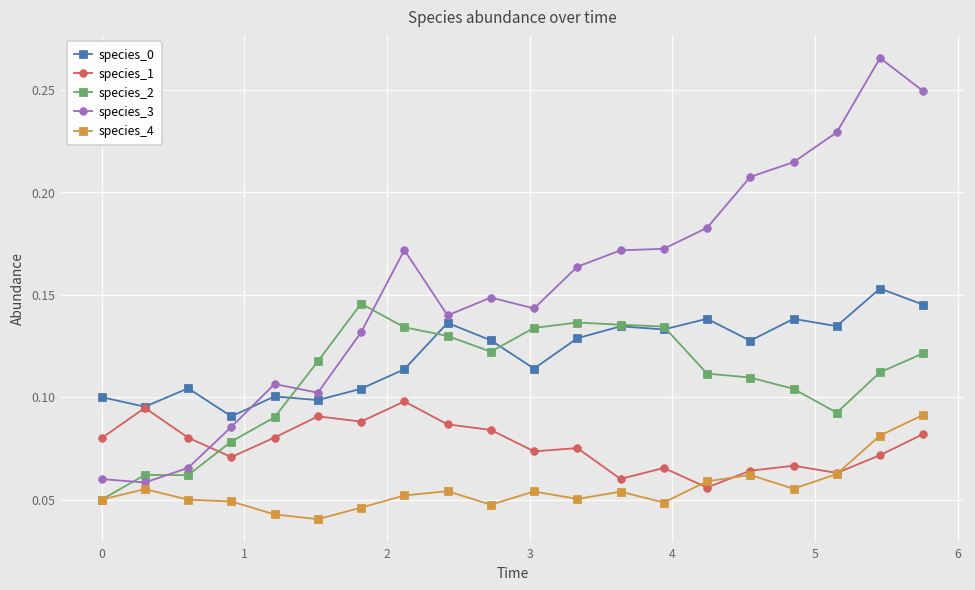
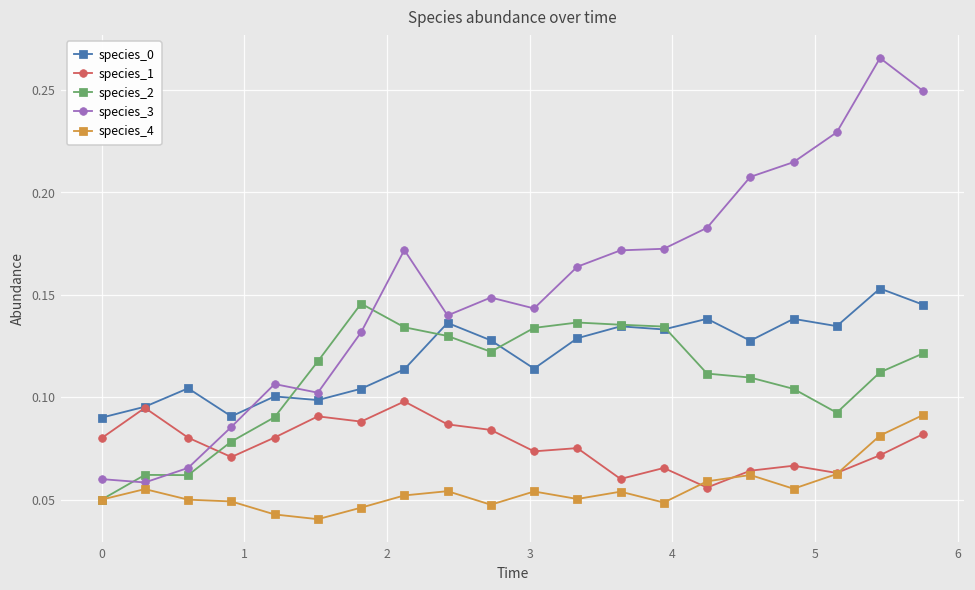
species_0, 0: 0.10 -> 0.09
